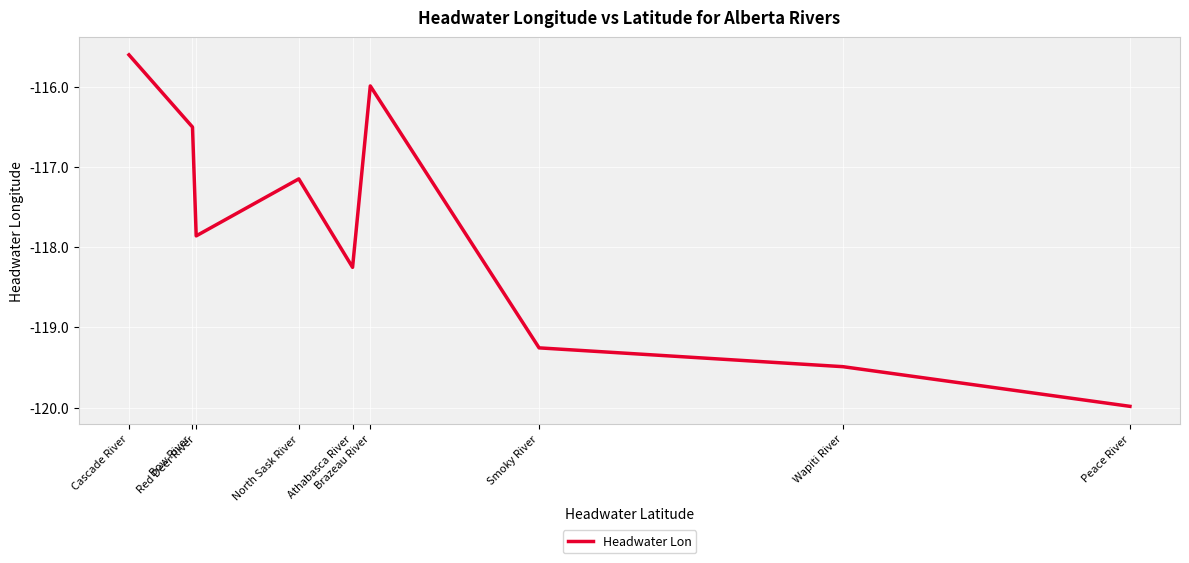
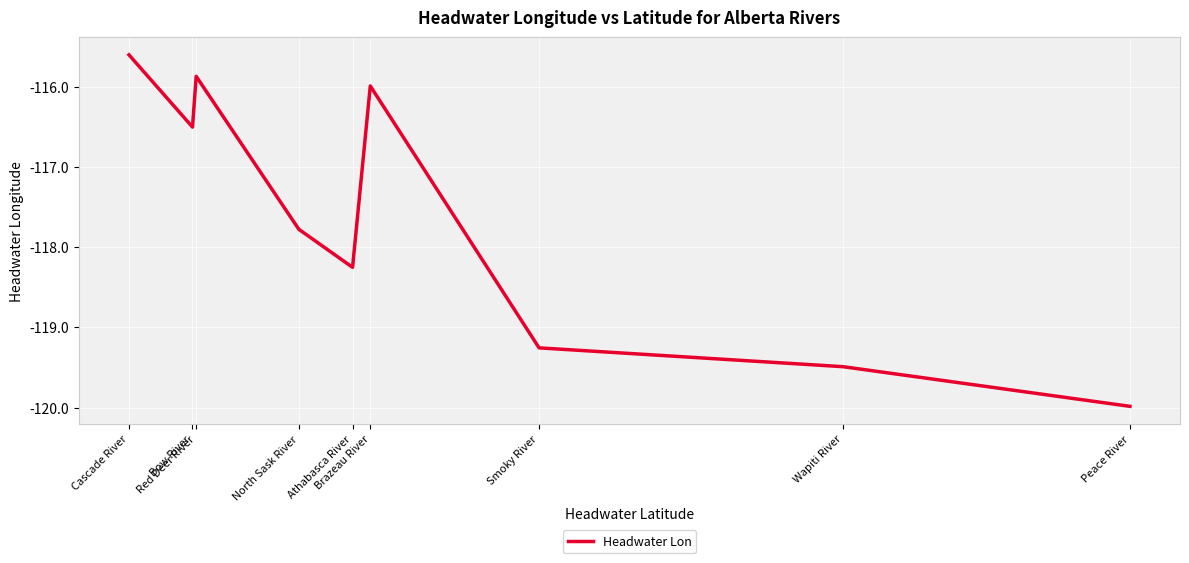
Red Deer River: -117.9 -> -115.9
North Sask River: -117.1 -> -117.8
